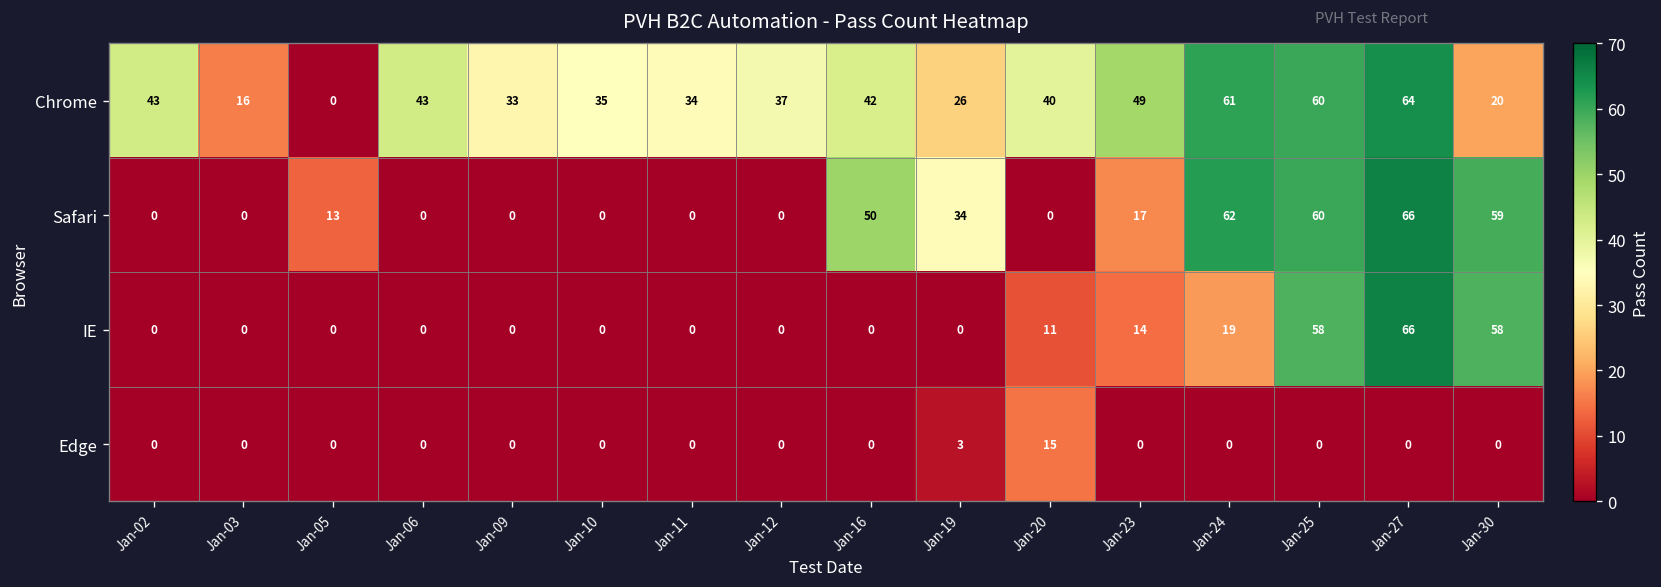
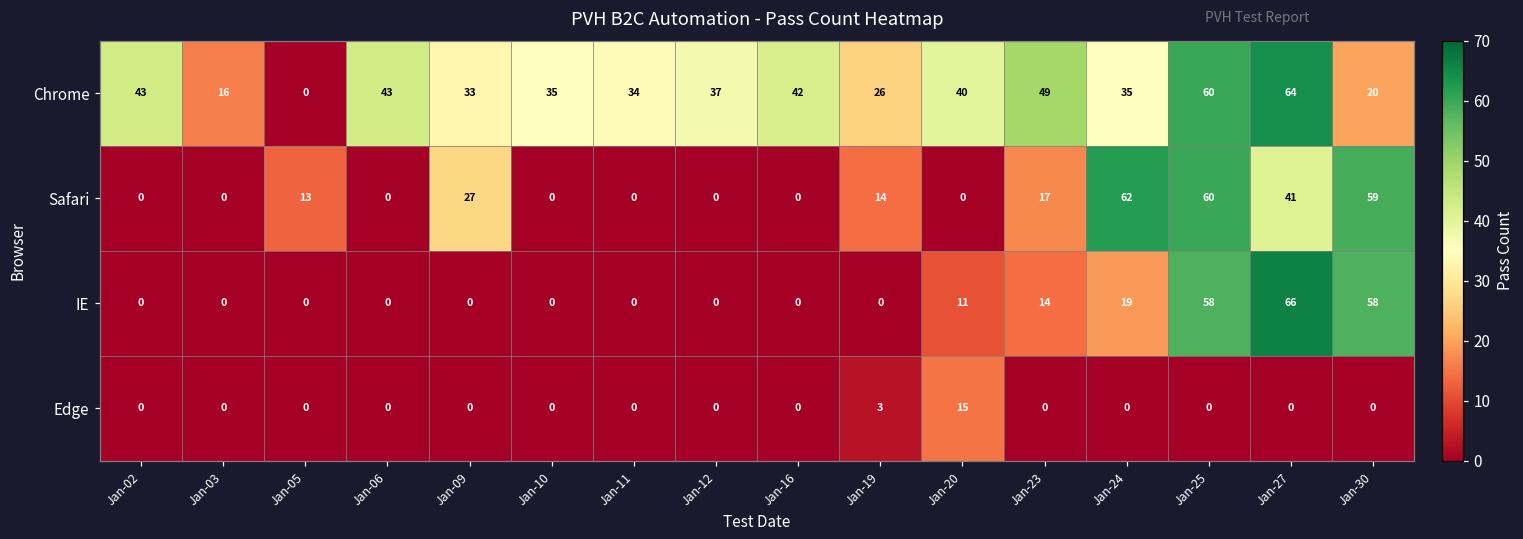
Chrome, Jan-24: 61 -> 35
Safari, Jan-09: 0 -> 27
Safari, Jan-16: 50 -> 0
Safari, Jan-19: 34 -> 14
Safari, Jan-27: 66 -> 41
